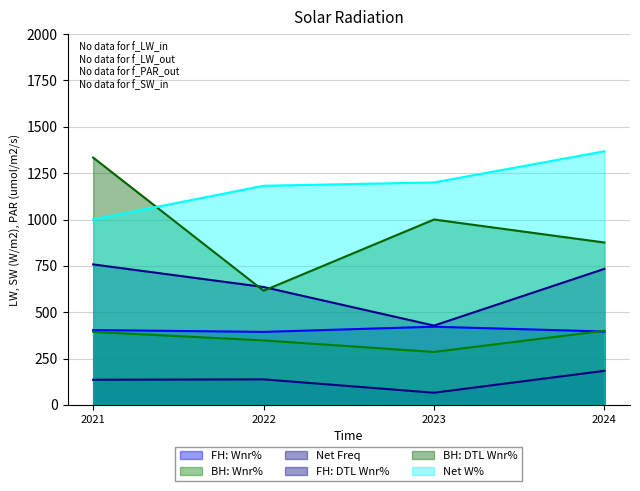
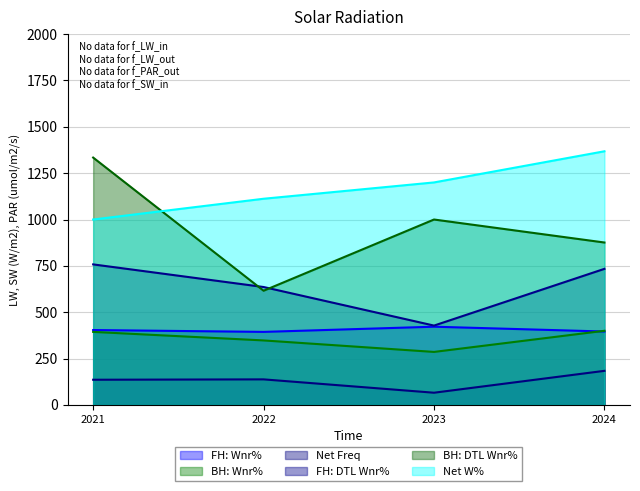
Net W%, 2022: 1180 -> 1110
